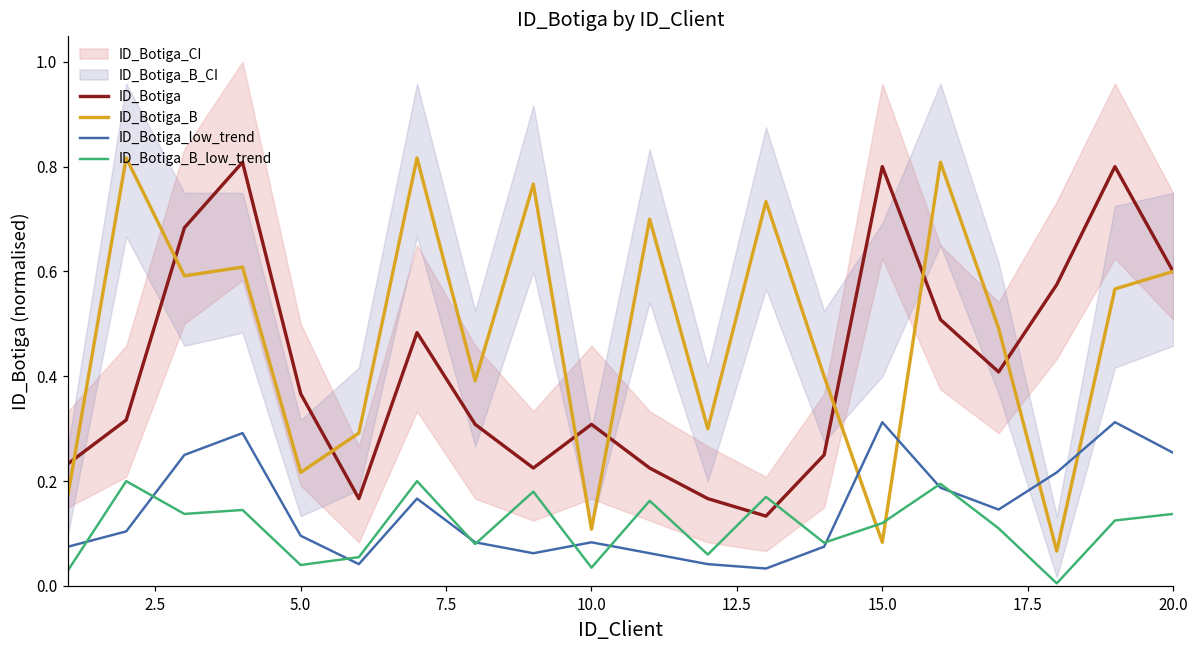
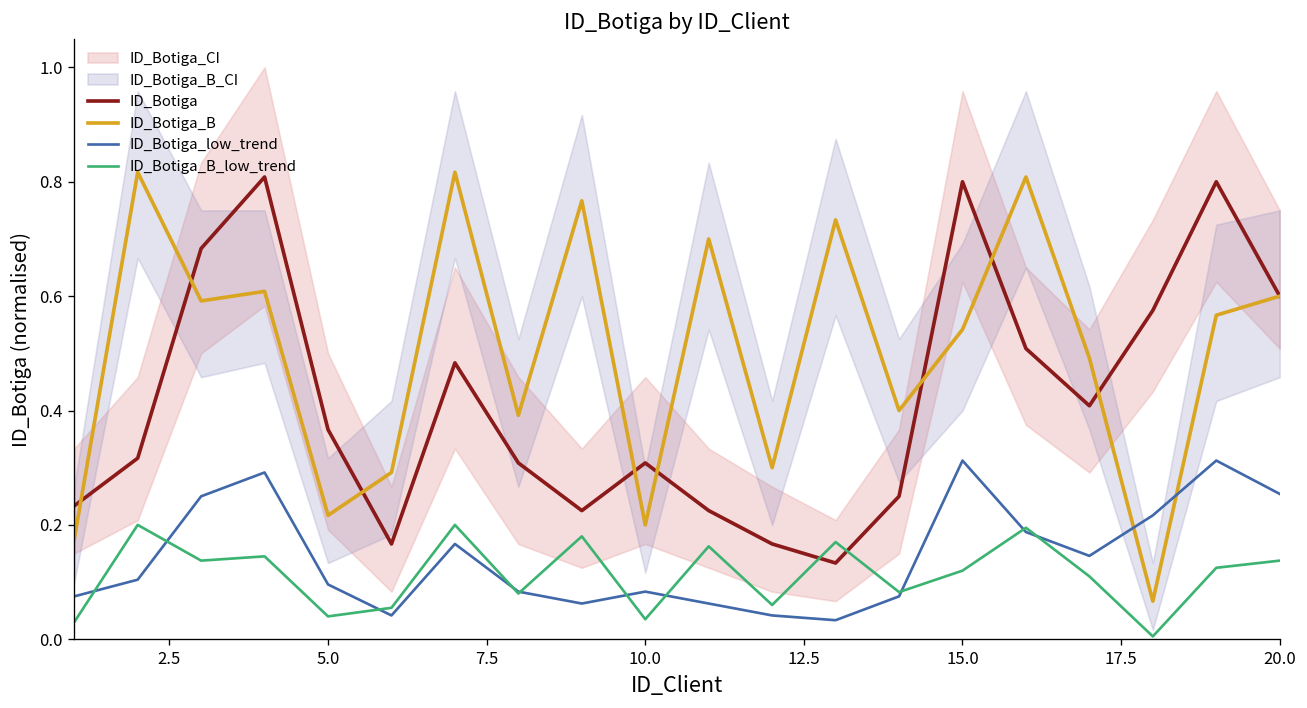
ID_Botiga_B, 10.0: 0.11 -> 0.20
ID_Botiga_B, 15.0: 0.08 -> 0.54
